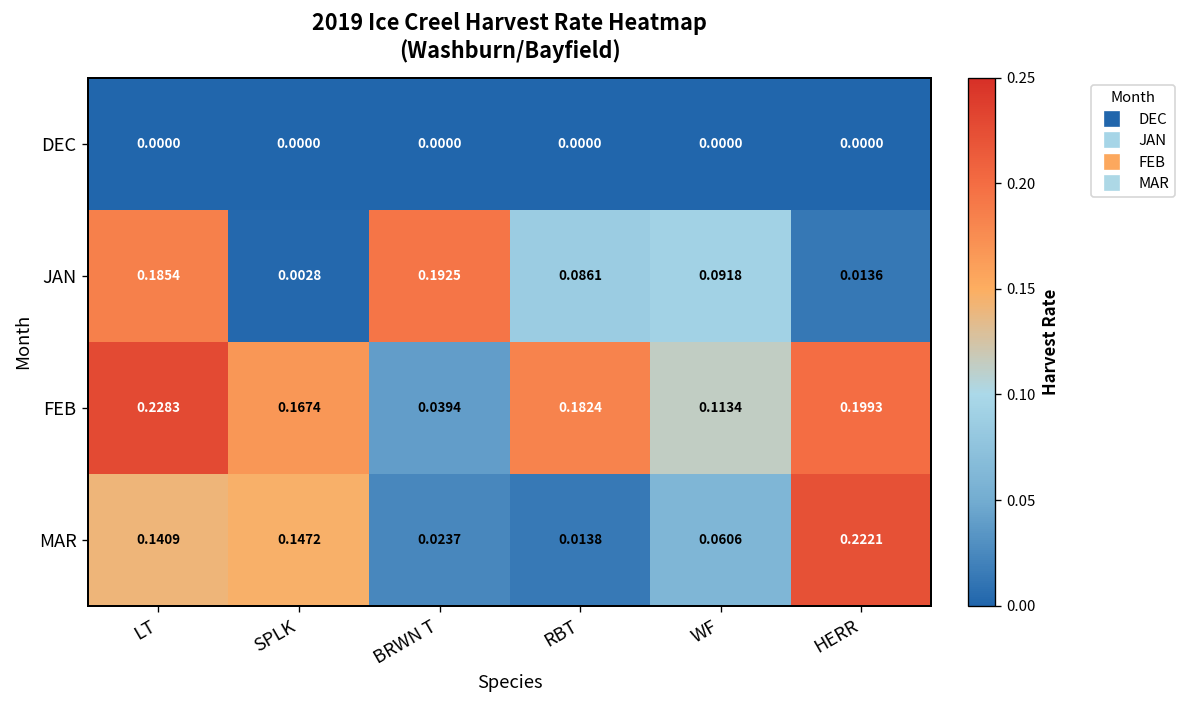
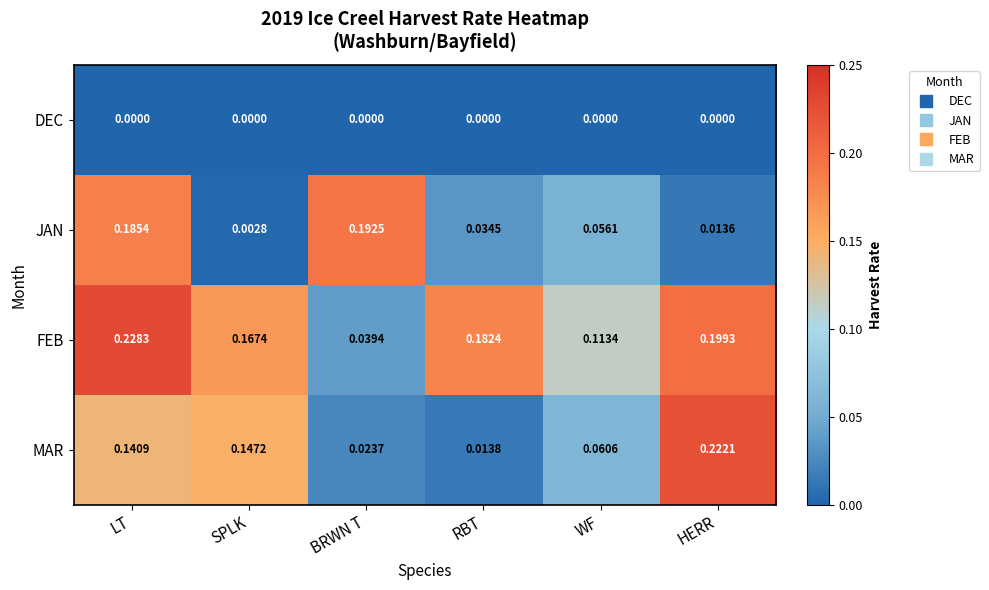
JAN, RBT: 0.0861 -> 0.0345
JAN, WF: 0.0918 -> 0.0561
